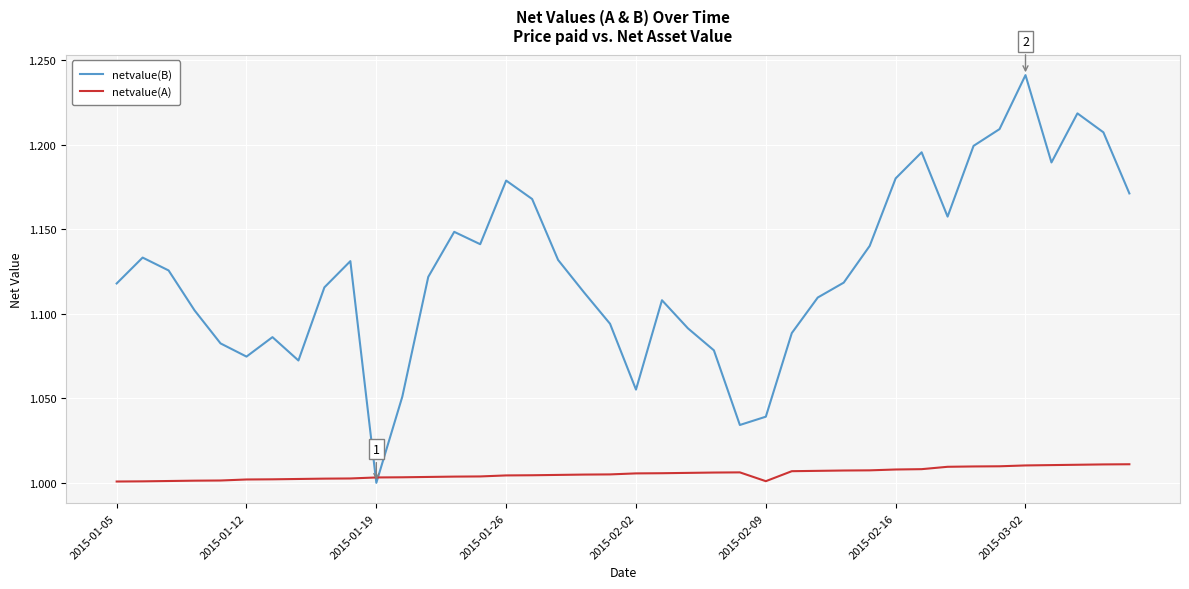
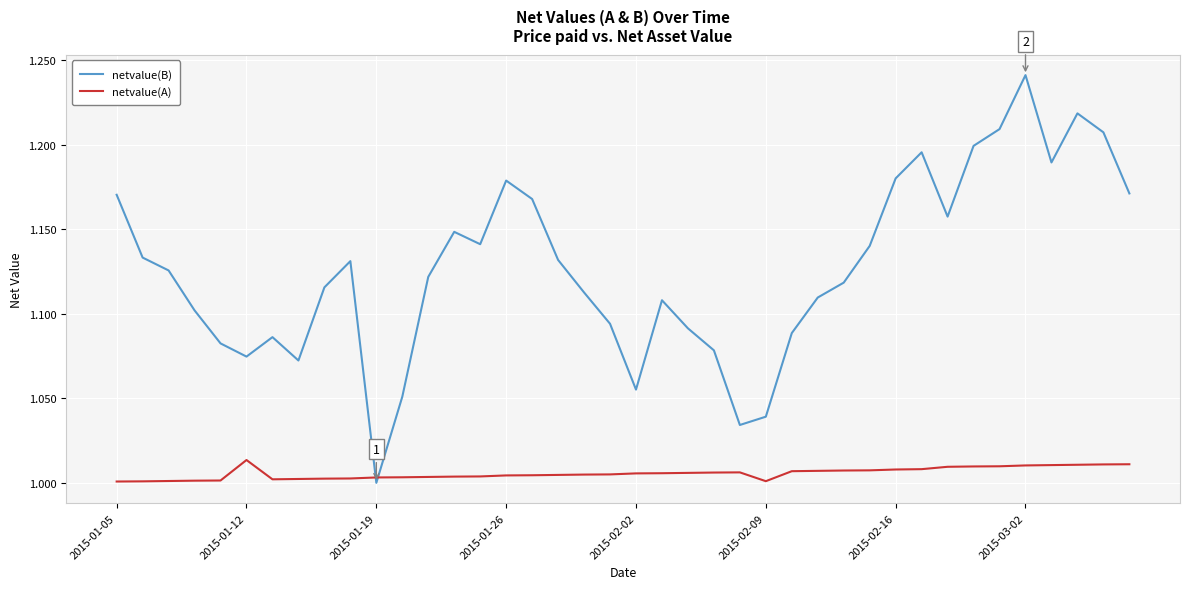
netvalue(B), 2015-01-05: 1.118 -> 1.170
netvalue(A), 2015-01-12: 1.002 -> 1.014
